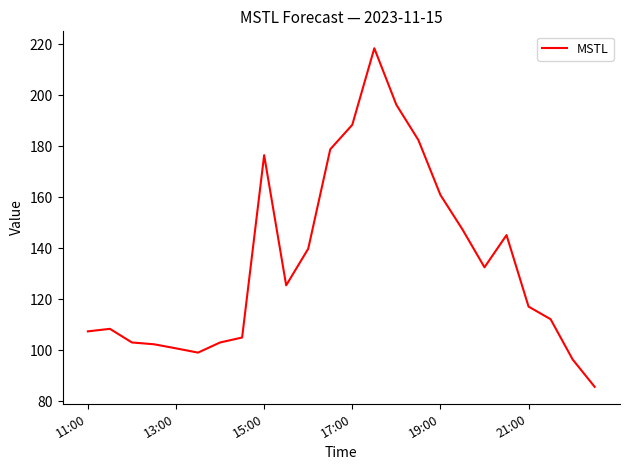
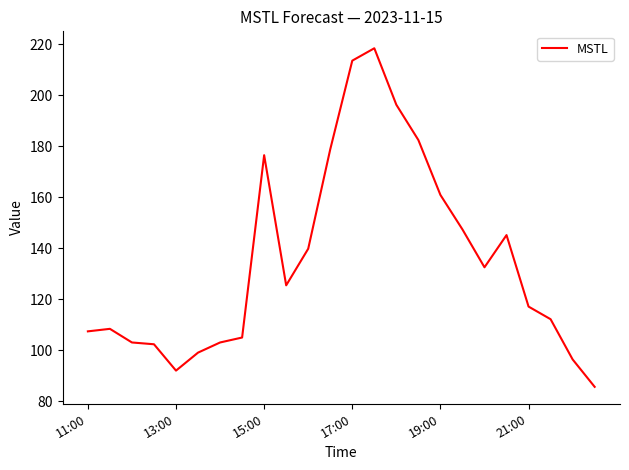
13:00: 101 -> 92
17:00: 188 -> 214
